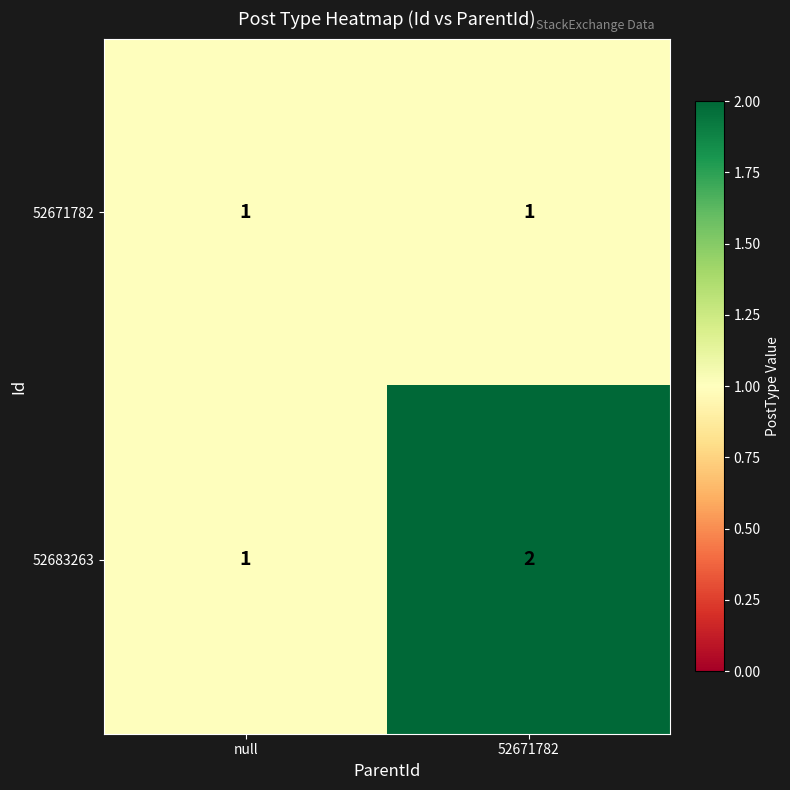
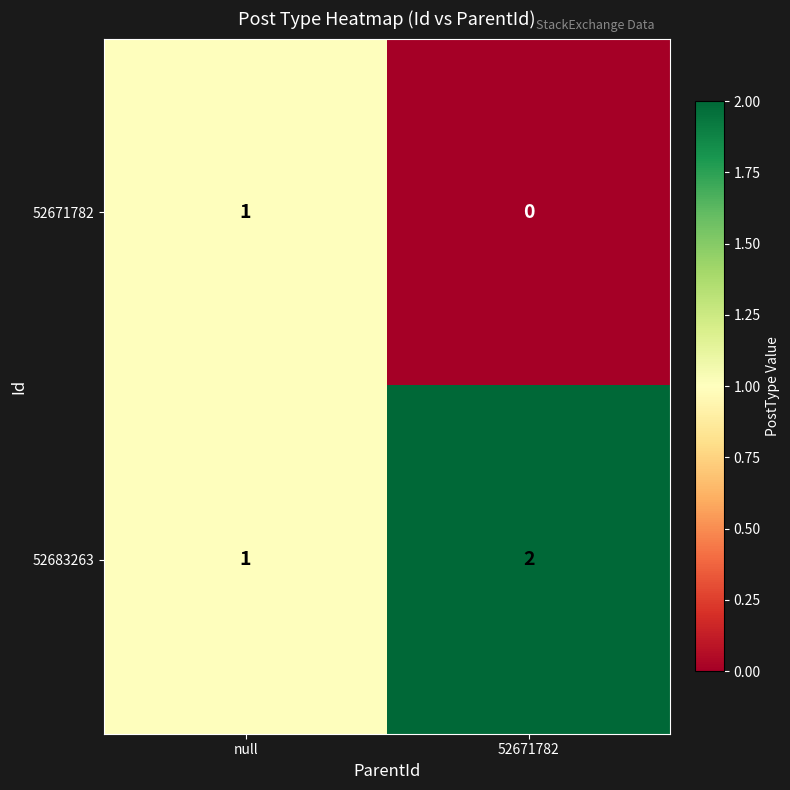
52671782, 52671782: 1 -> 0
